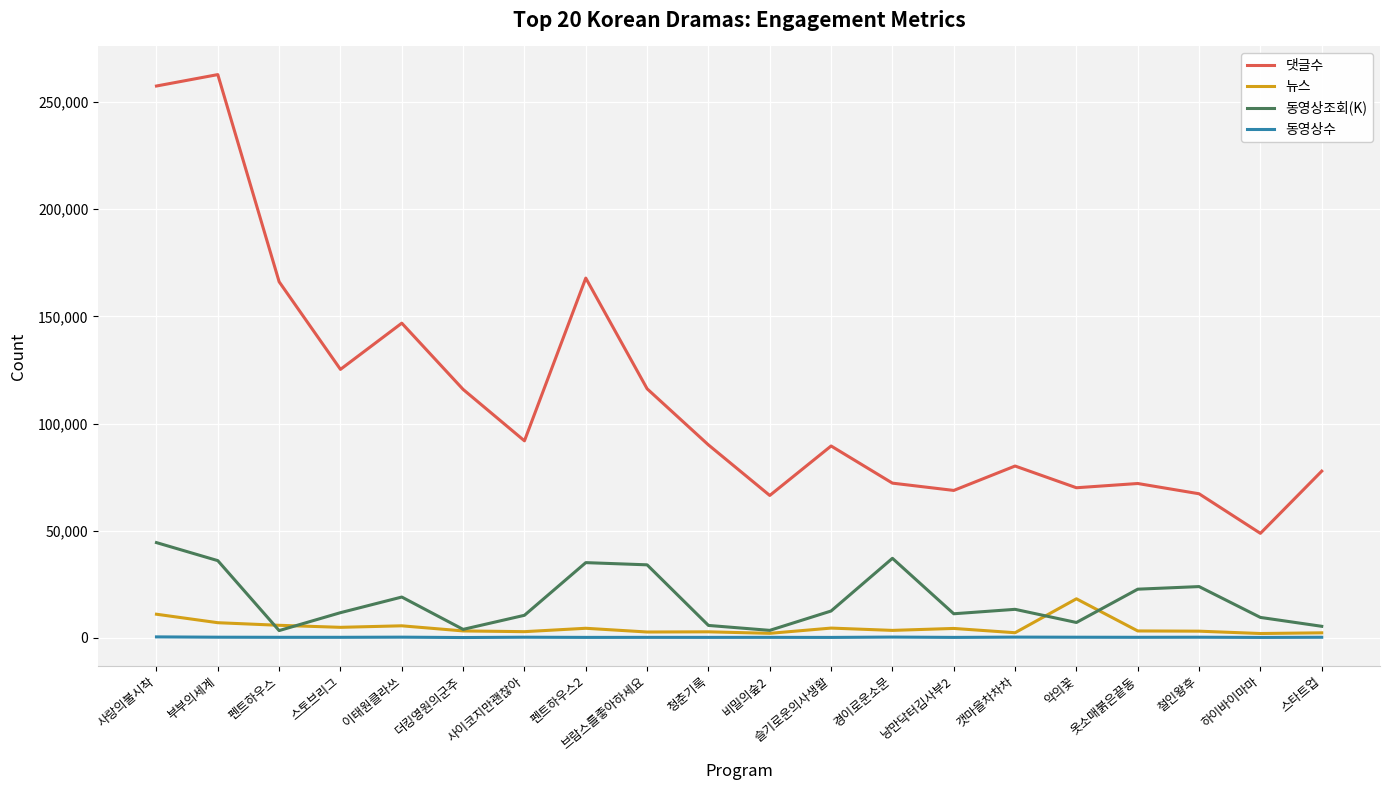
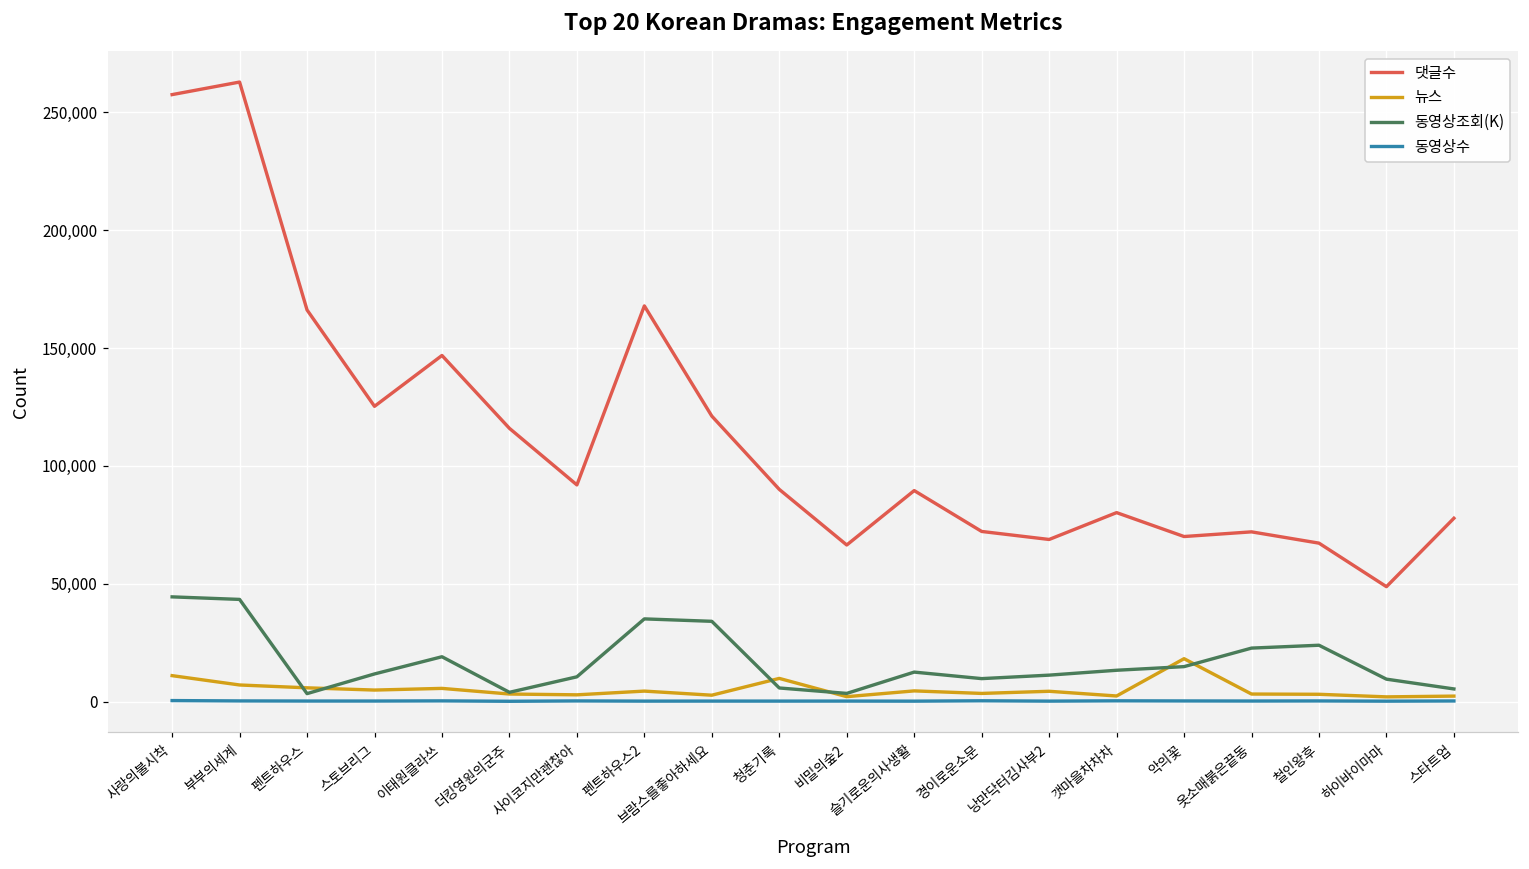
동영상조회(K), 부부의세계: 36,000 -> 43,000
댓글수, 브람스를좋아하세요: 116,000 -> 121,000
뉴스, 청춘기록: 3,000 -> 10,000
동영상조회(K), 경이로운소문: 37,000 -> 10,000
동영상조회(K), 악의꽃: 7,000 -> 15,000
